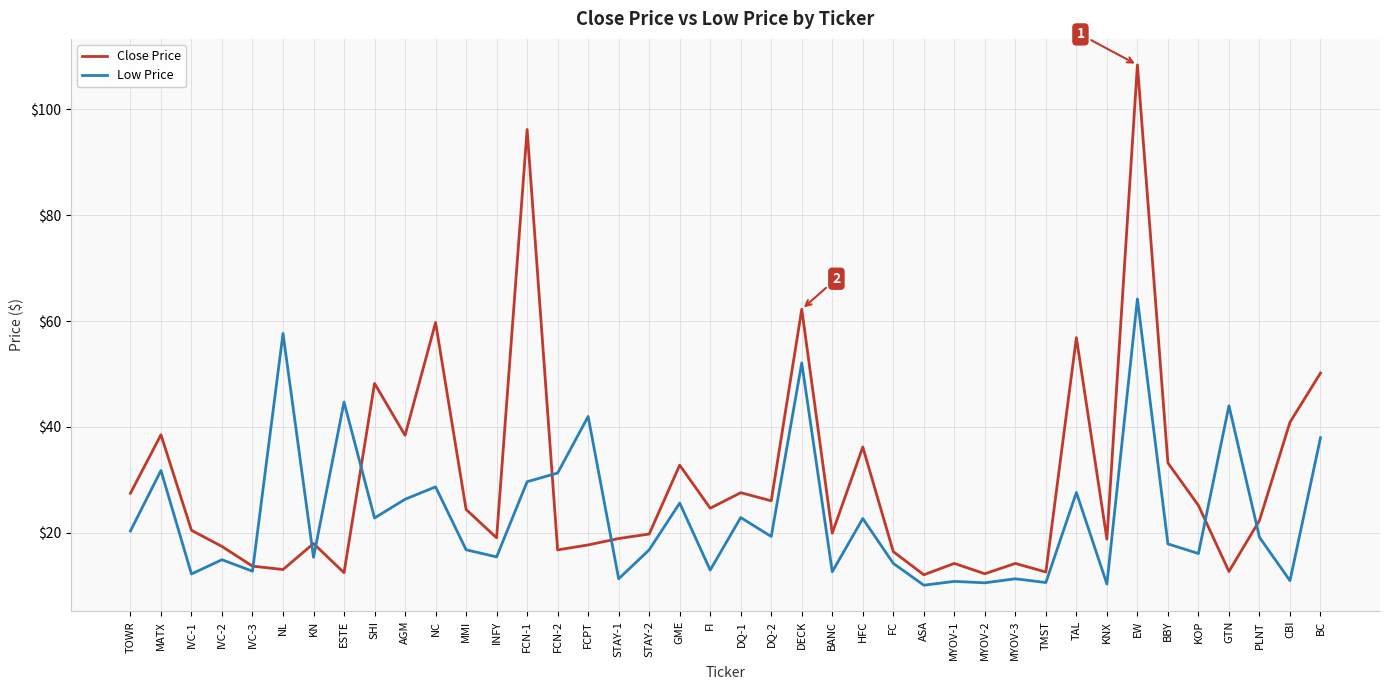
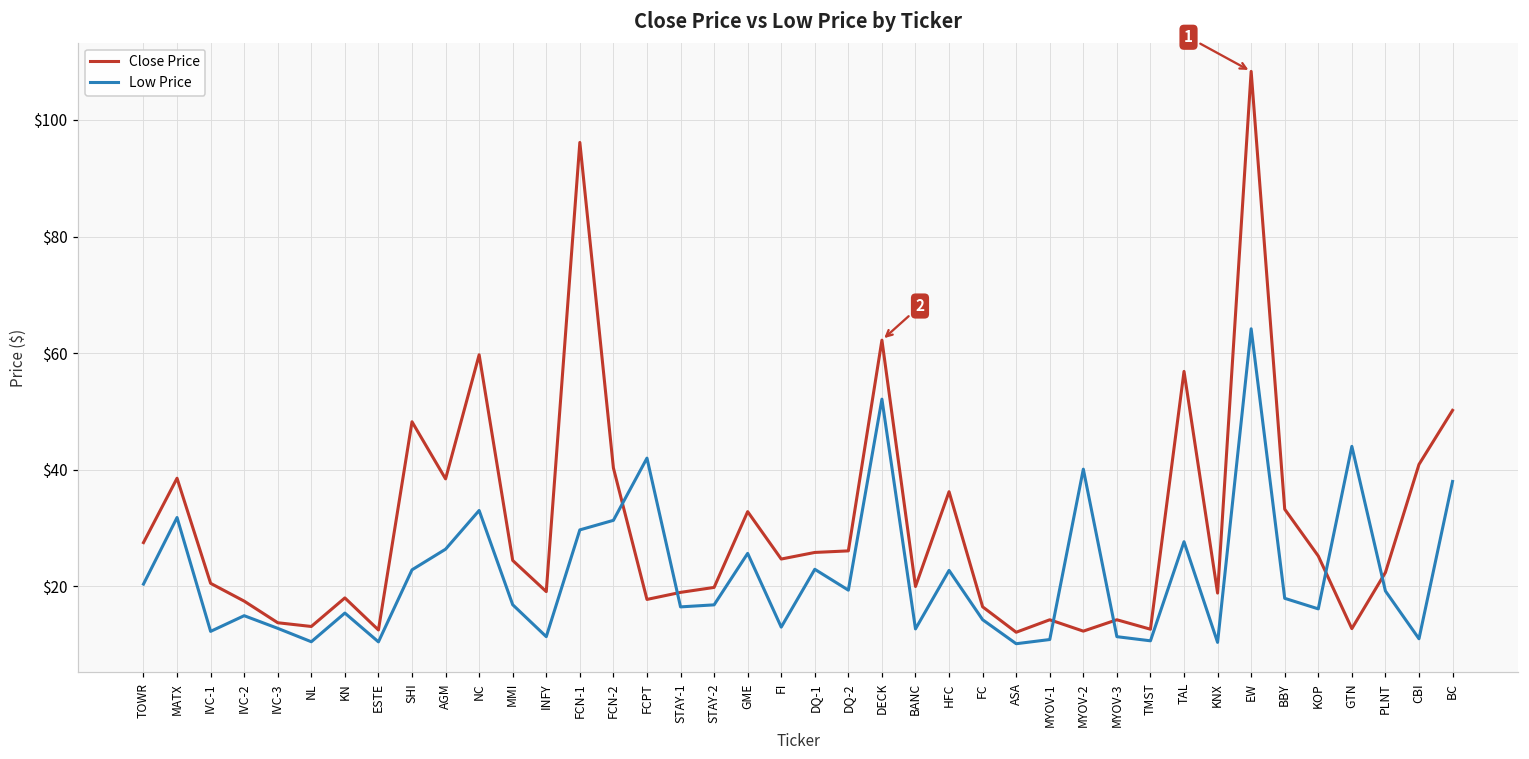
Low Price, NL: $58 -> $10
Low Price, ESTE: $45 -> $10
Low Price, NC: $29 -> $33
Low Price, INFY: $15 -> $11
Close Price, FCN-2: $17 -> $40
Low Price, STAY-1: $11 -> $16
Close Price, DQ-1: $28 -> $26
Low Price, MYOV-2: $11 -> $40
